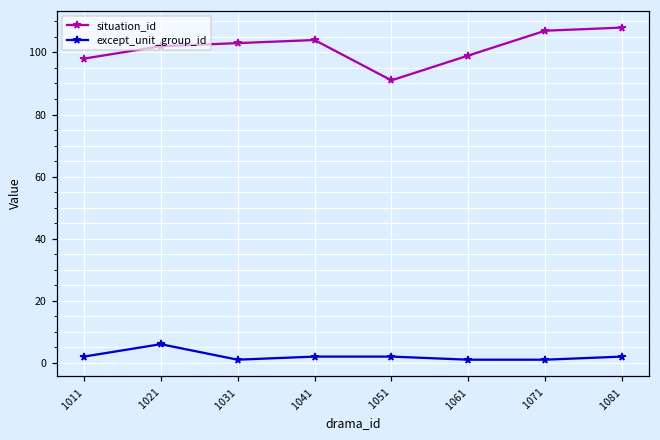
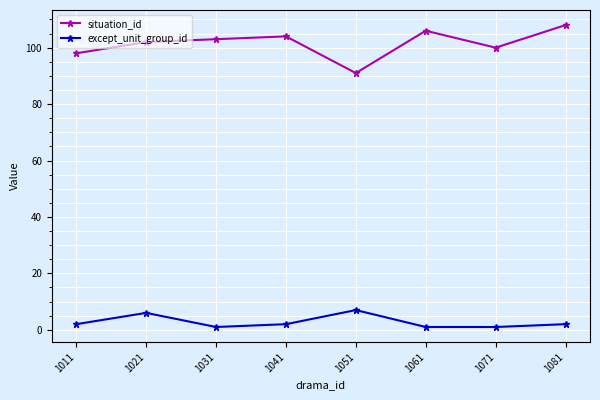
except_unit_group_id, 1051: 2 -> 7
situation_id, 1061: 99 -> 106
situation_id, 1071: 107 -> 100
